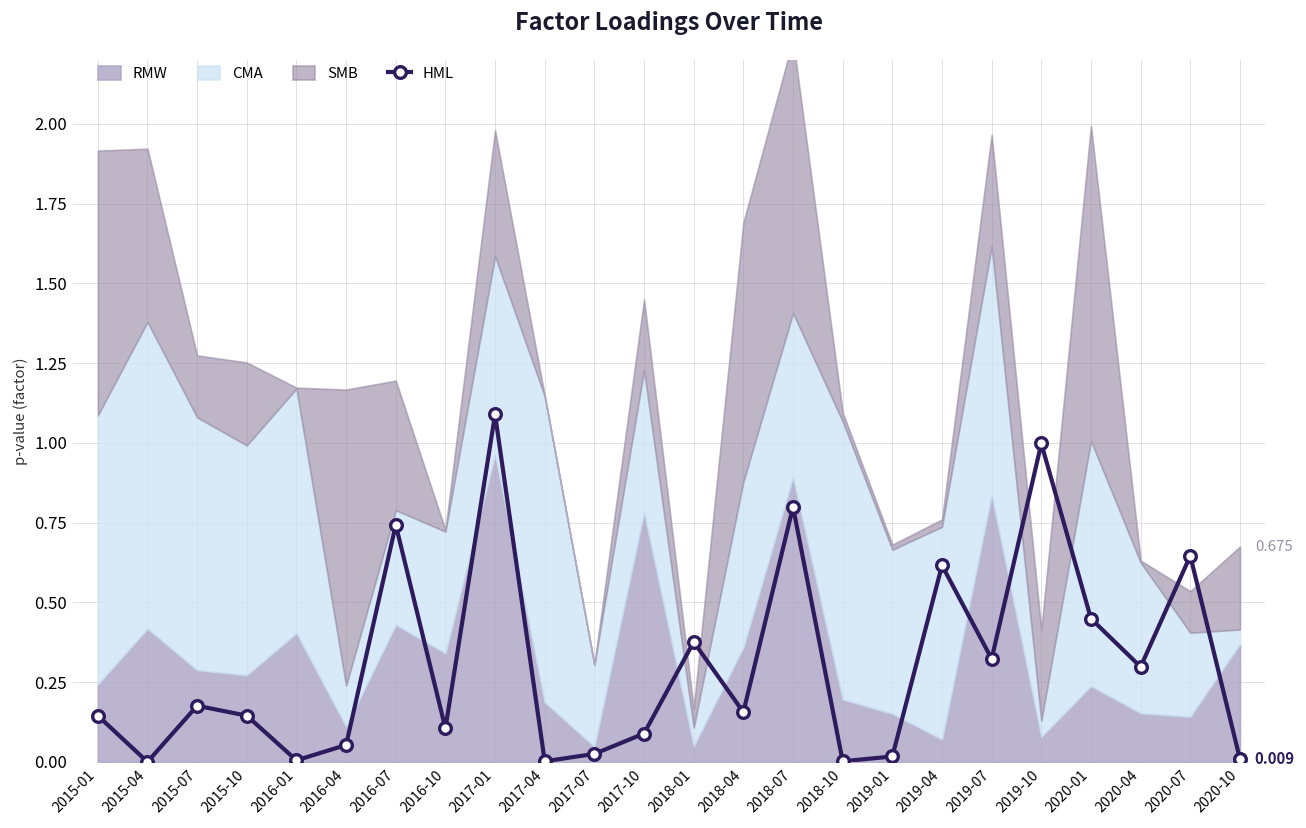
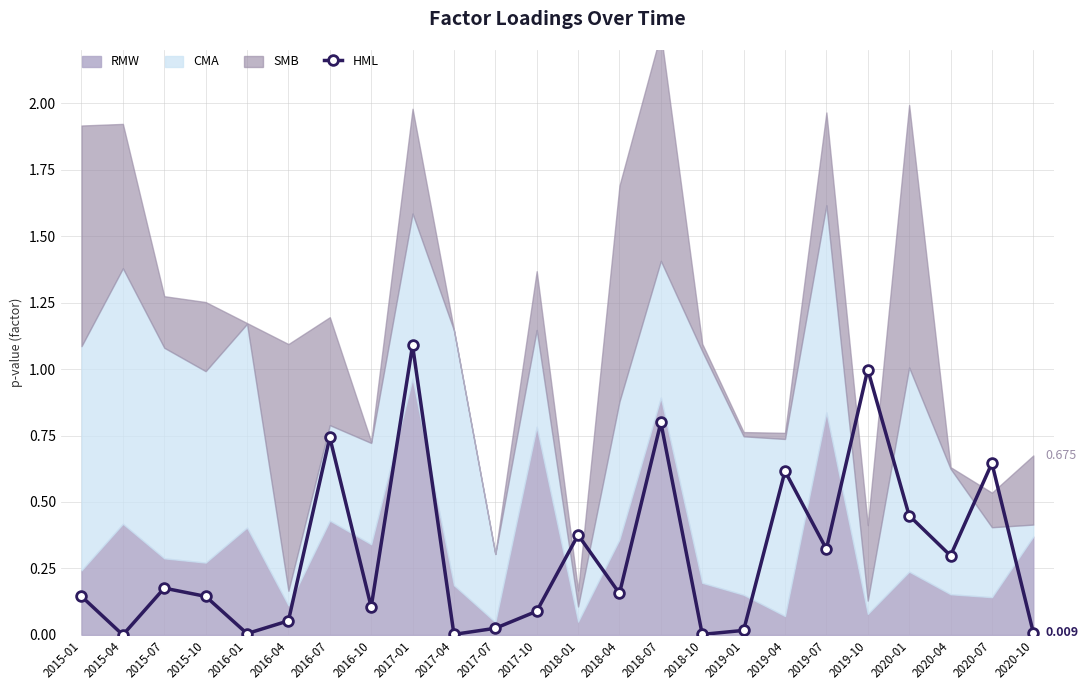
CMA, 2016-04: 0.13 -> 0.06
CMA, 2017-10: 0.44 -> 0.36
CMA, 2019-01: 0.51 -> 0.60
